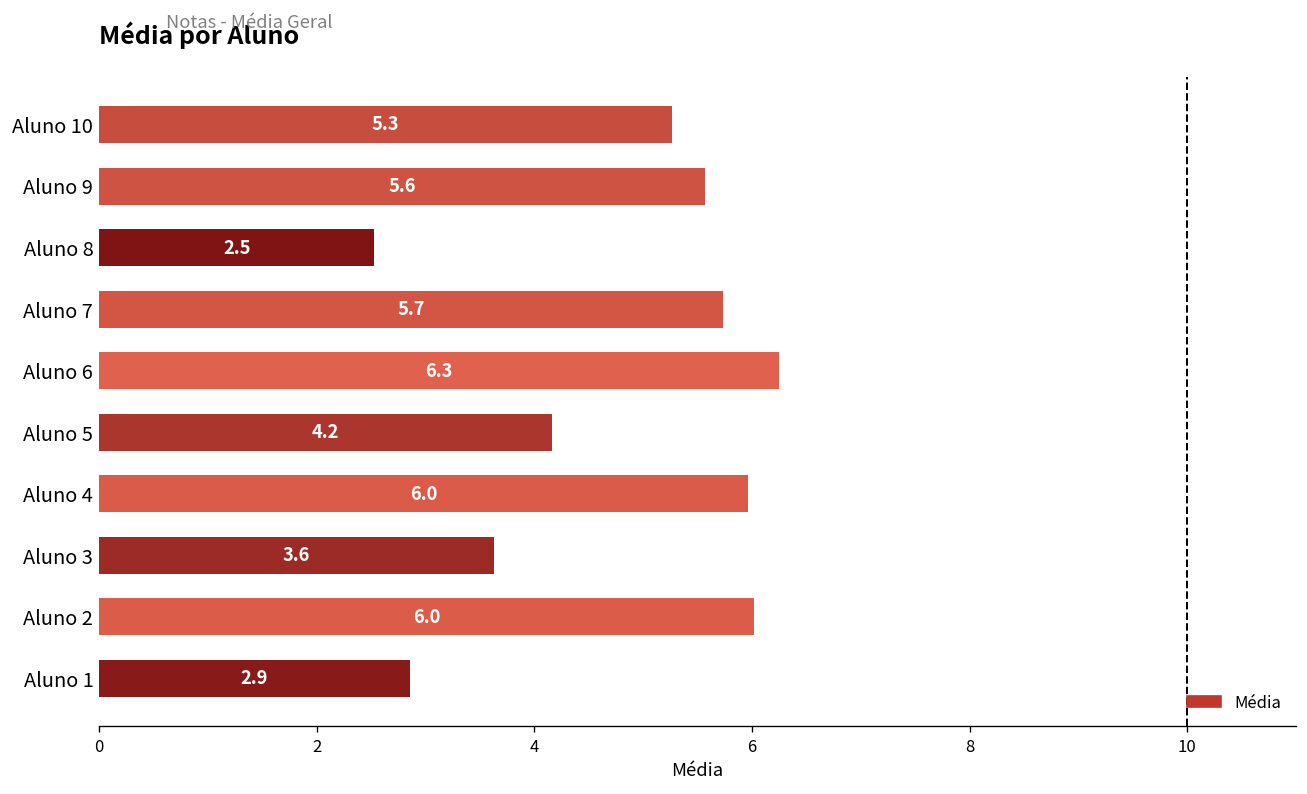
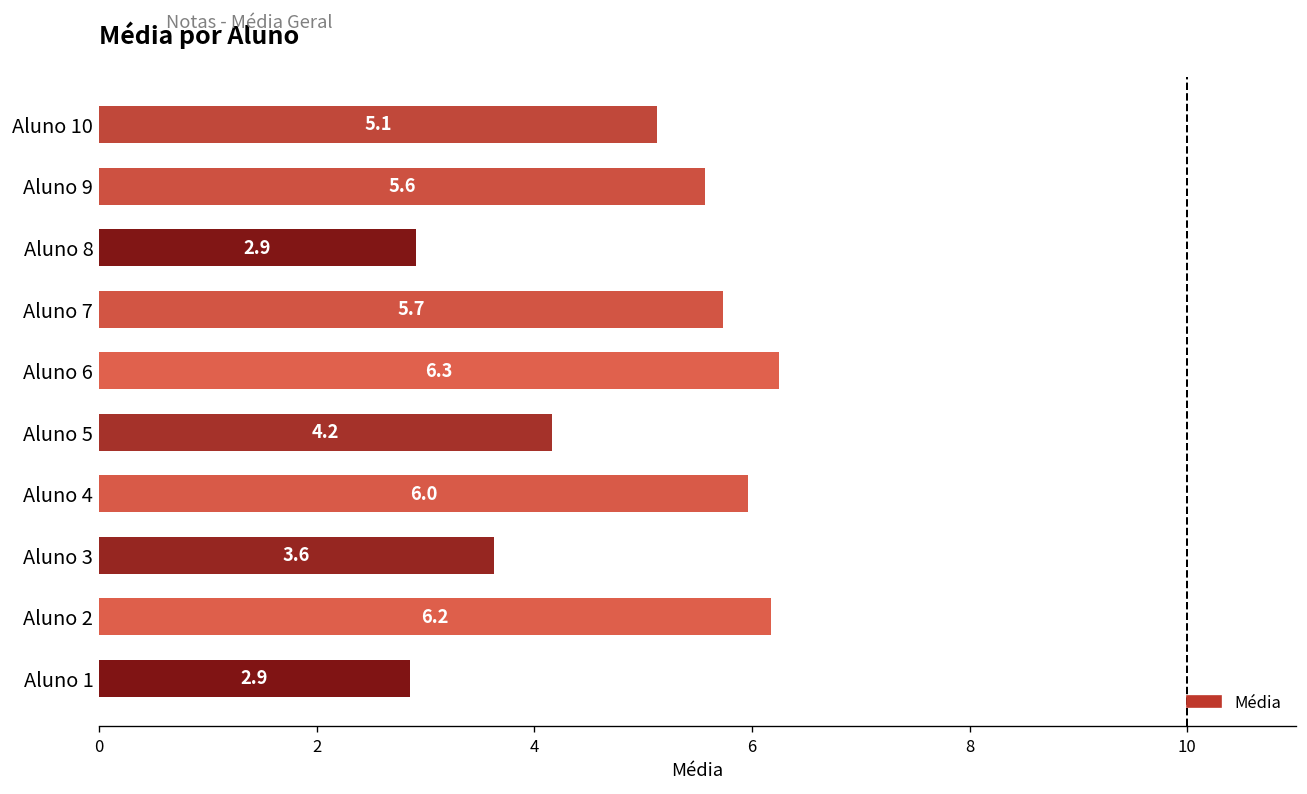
Aluno 10: 5.3 -> 5.1
Aluno 8: 2.5 -> 2.9
Aluno 2: 6.0 -> 6.2
